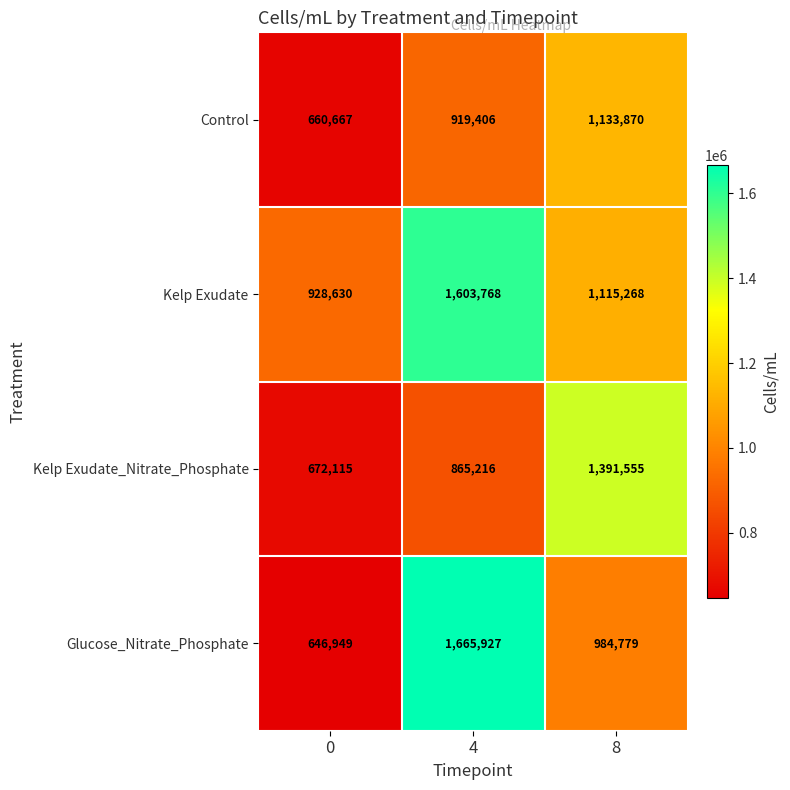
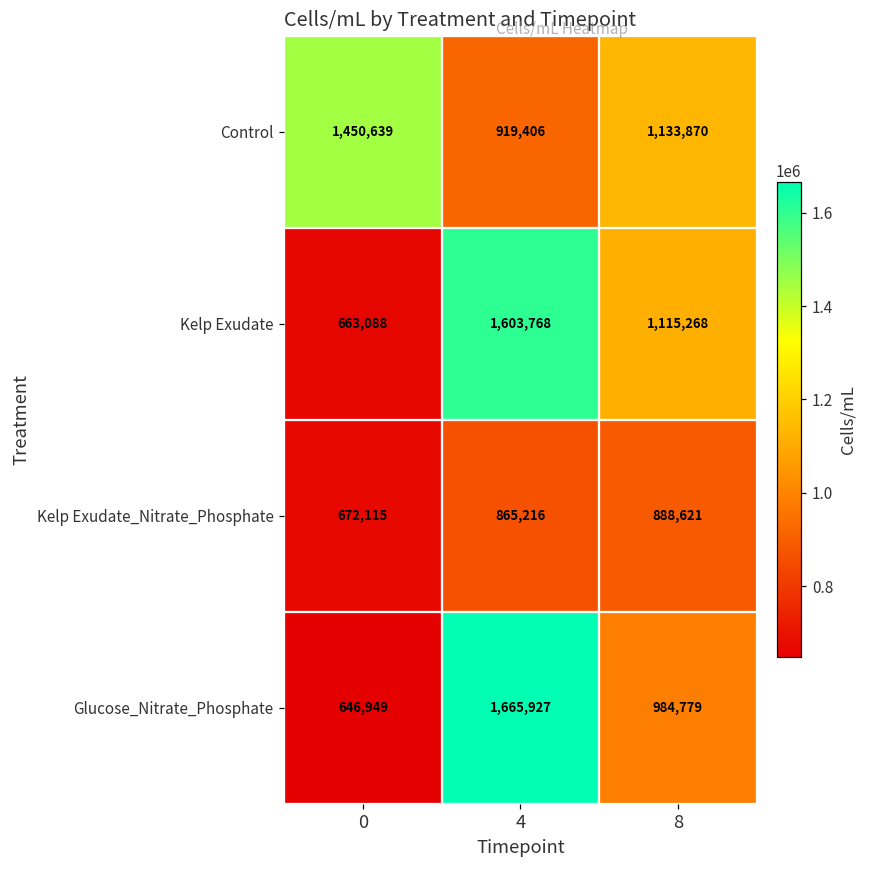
Control, 0: 660,667 -> 1,450,639
Kelp Exudate, 0: 928,630 -> 663,088
Kelp Exudate_Nitrate_Phosphate, 8: 1,391,555 -> 888,621
